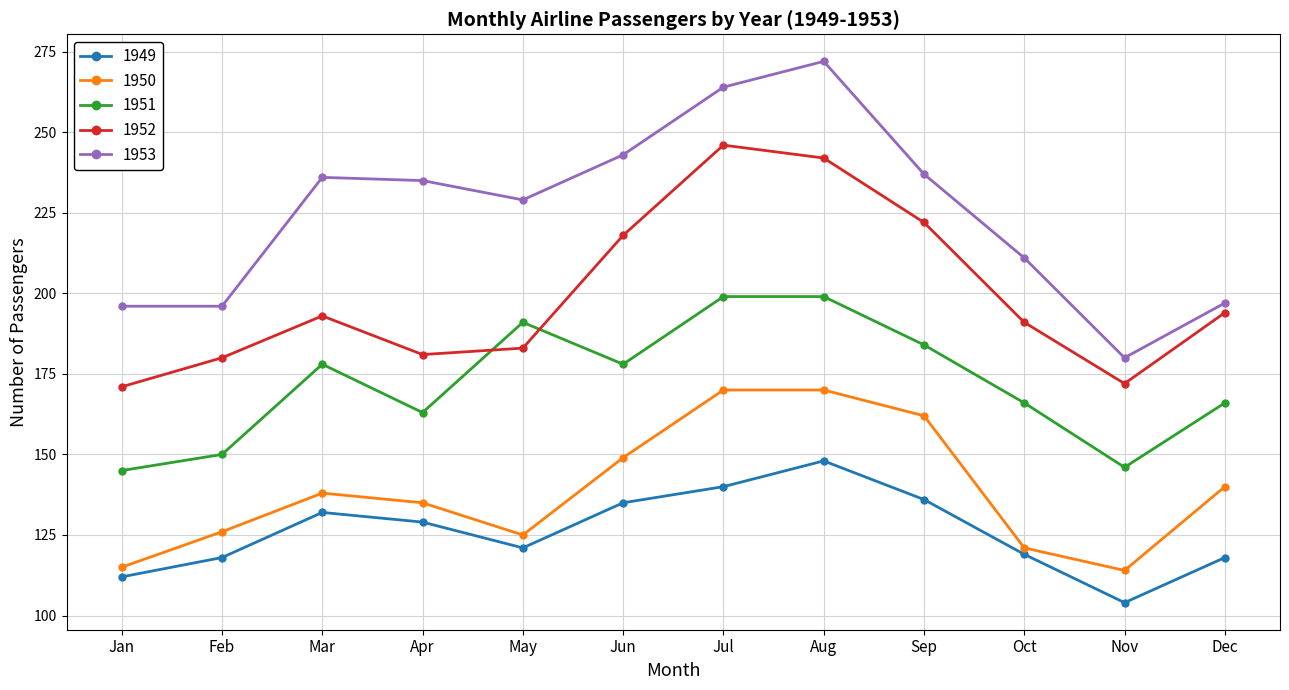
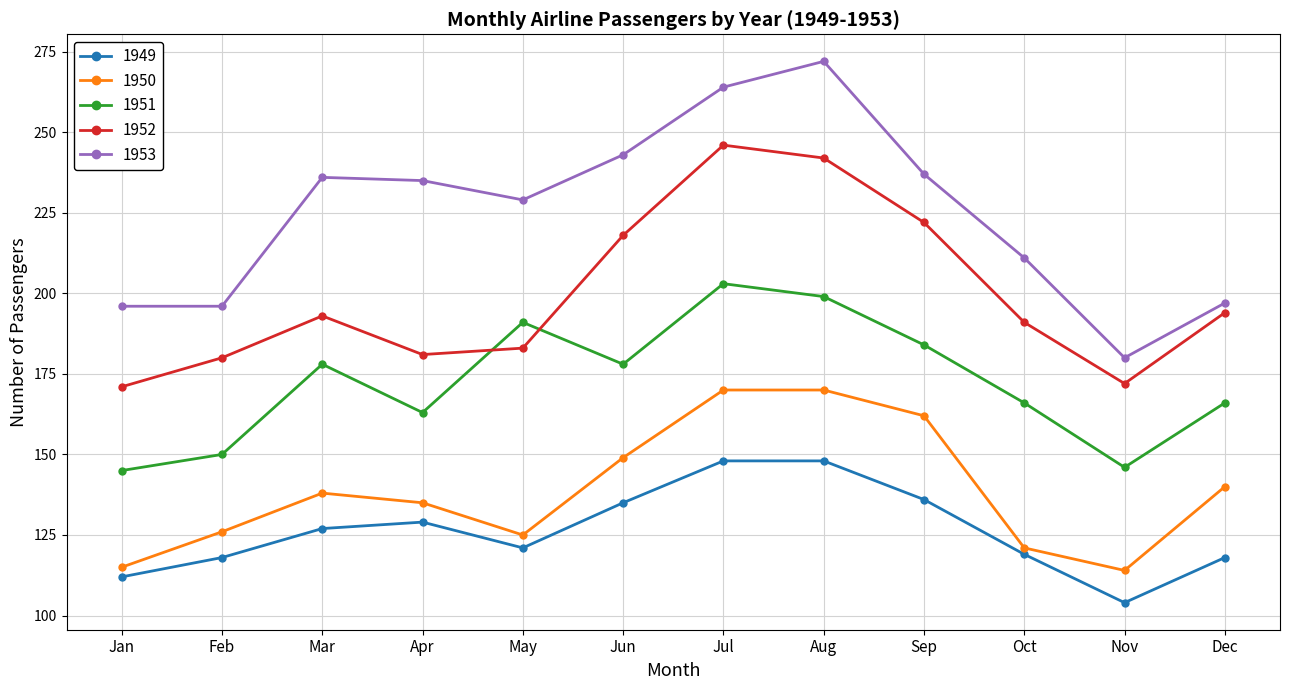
1949, Mar: 132 -> 127
1949, Jul: 140 -> 148
1951, Jul: 199 -> 203
